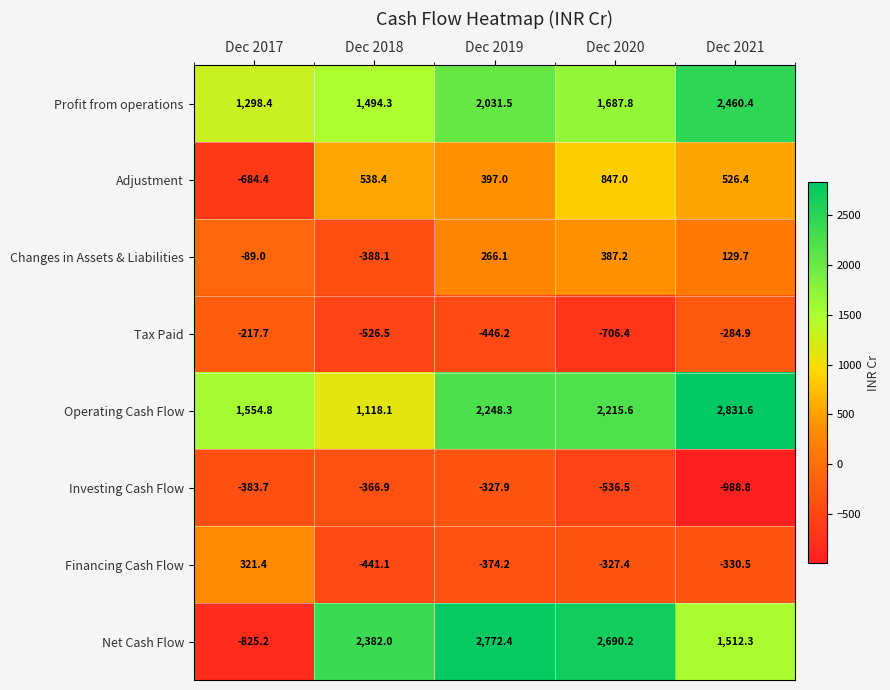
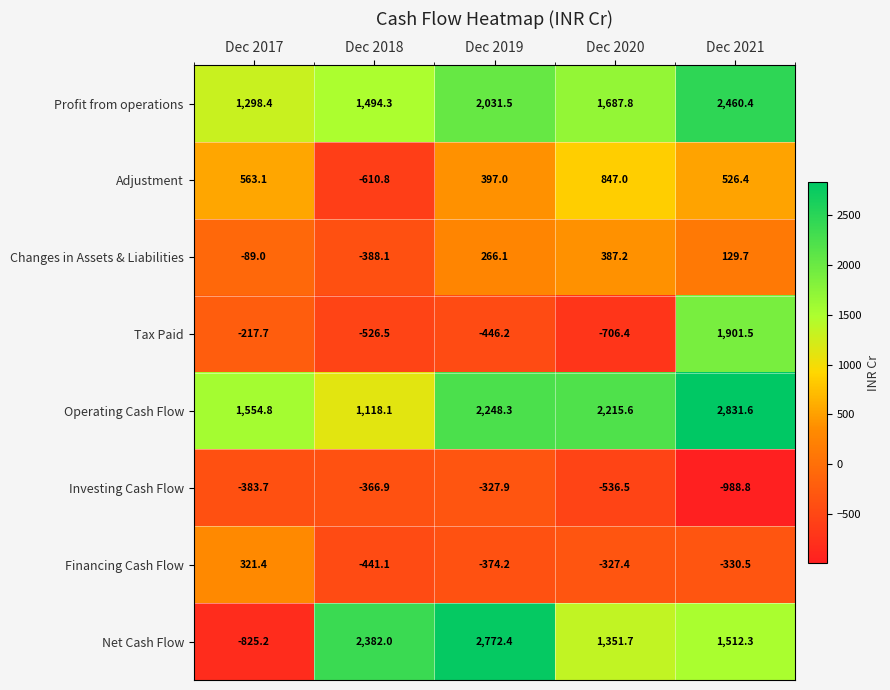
Adjustment, Dec 2017: -684.4 -> 563.1
Adjustment, Dec 2018: 538.4 -> -610.8
Tax Paid, Dec 2021: -284.9 -> 1,901.5
Net Cash Flow, Dec 2020: 2,690.2 -> 1,351.7
